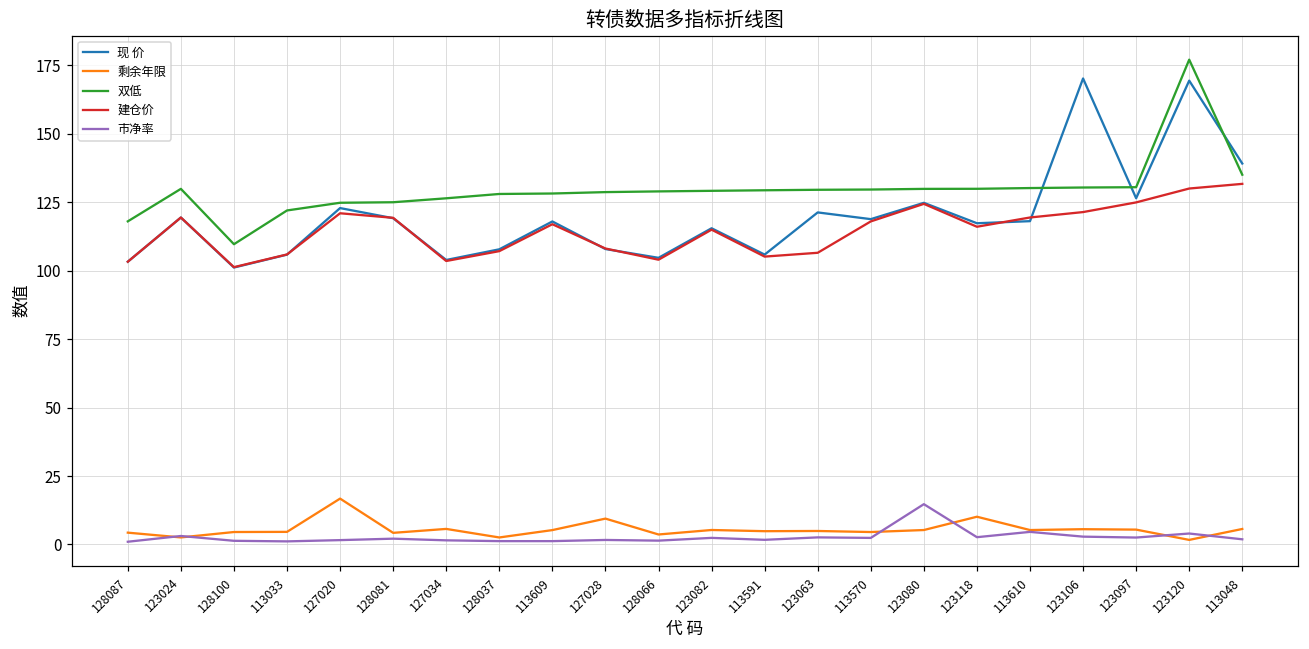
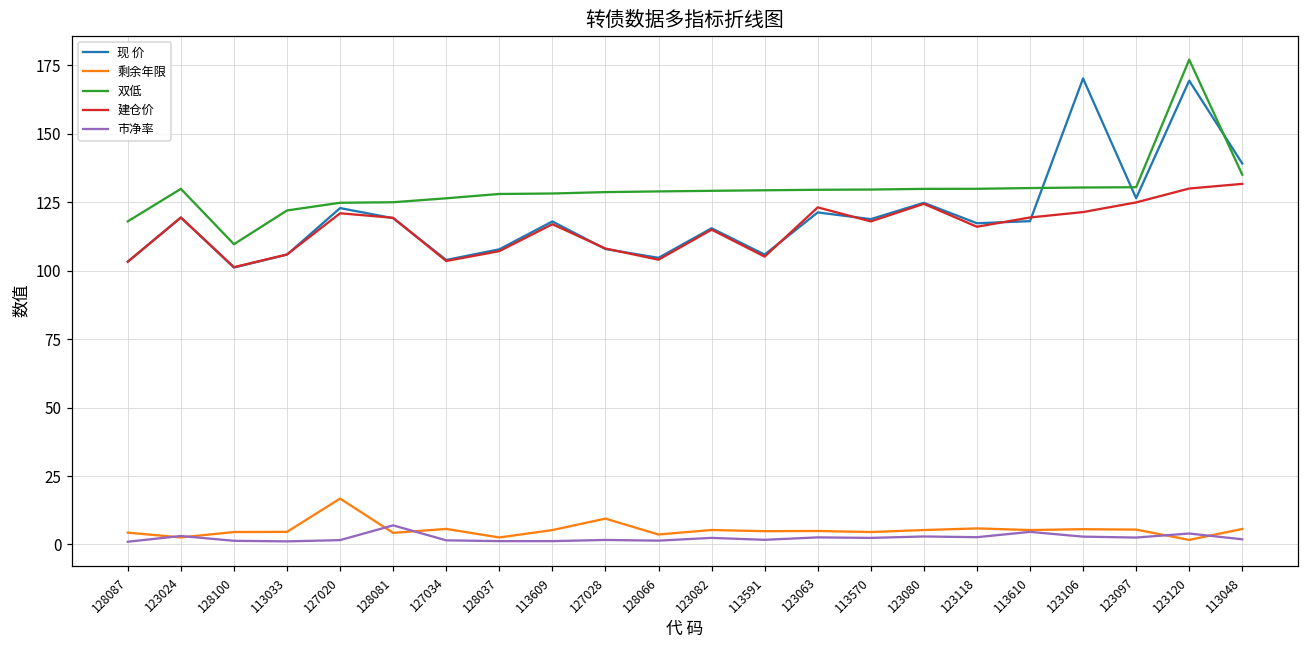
市净率, 128081: 2 -> 7
建仓价, 123063: 107 -> 123
市净率, 123080: 15 -> 3
剩余年限, 123118: 10 -> 6
